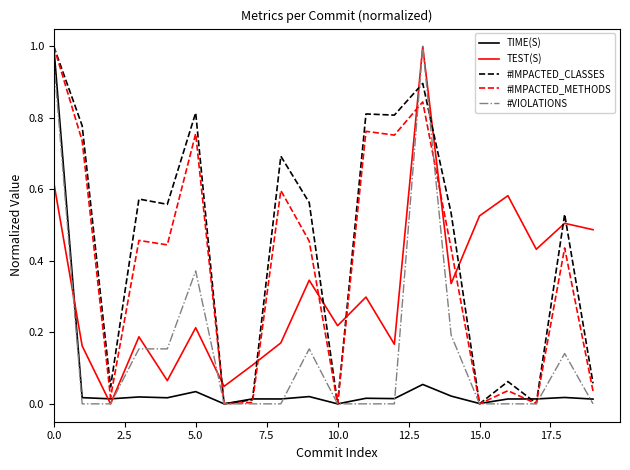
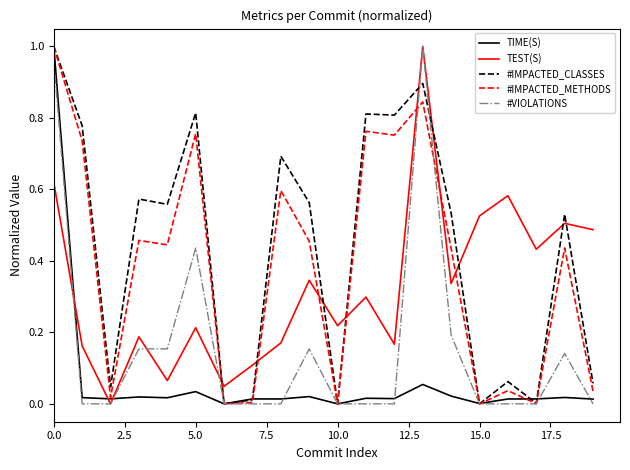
#VIOLATIONS, 5.0: 0.37 -> 0.44
